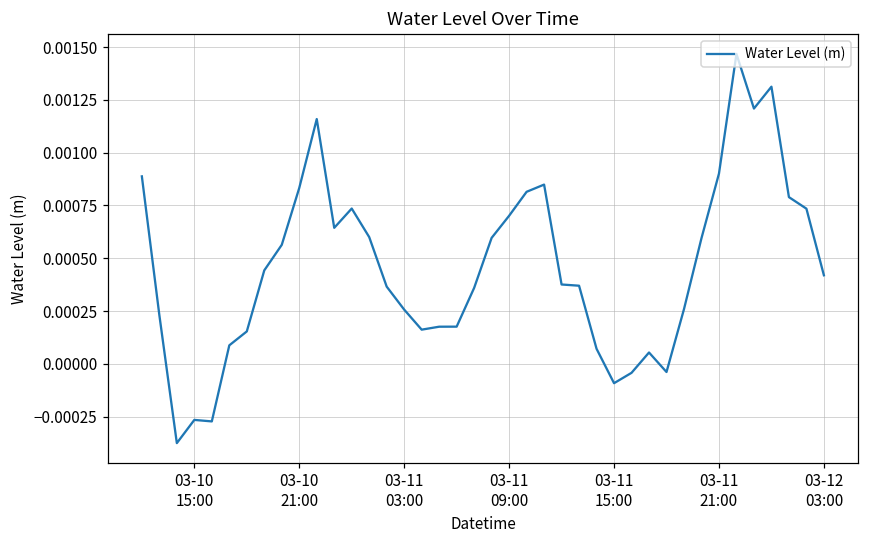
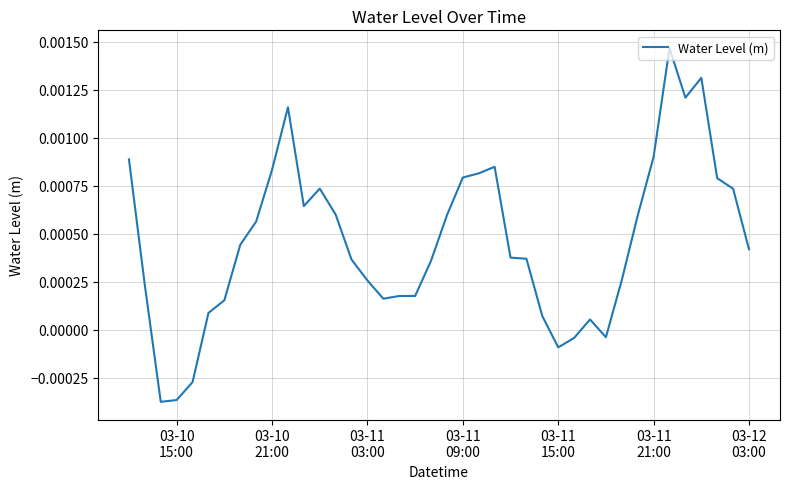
03-10 15:00: -0.00027 -> -0.00037
03-11 09:00: 0.00070 -> 0.00079
